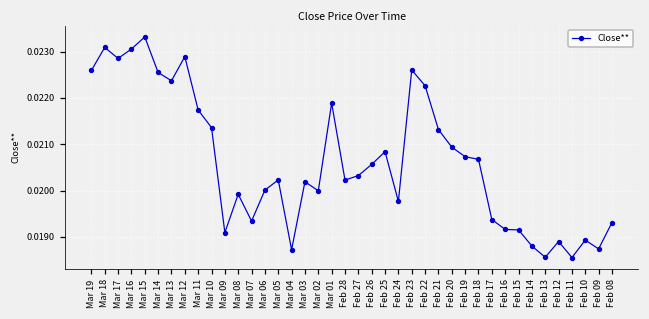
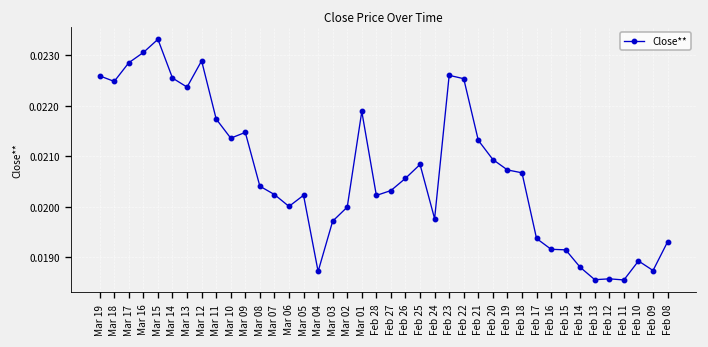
Mar 18: 0.0231 -> 0.0225
Mar 09: 0.0191 -> 0.0215
Mar 08: 0.0199 -> 0.0204
Mar 07: 0.0193 -> 0.0202
Mar 03: 0.0202 -> 0.0197
Feb 22: 0.0223 -> 0.0225
Feb 12: 0.0189 -> 0.0186
